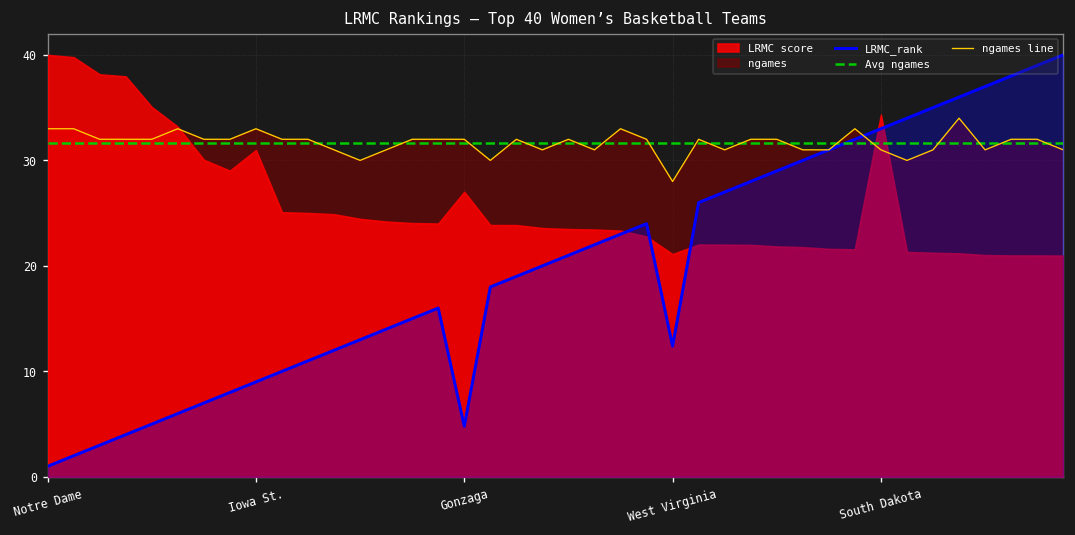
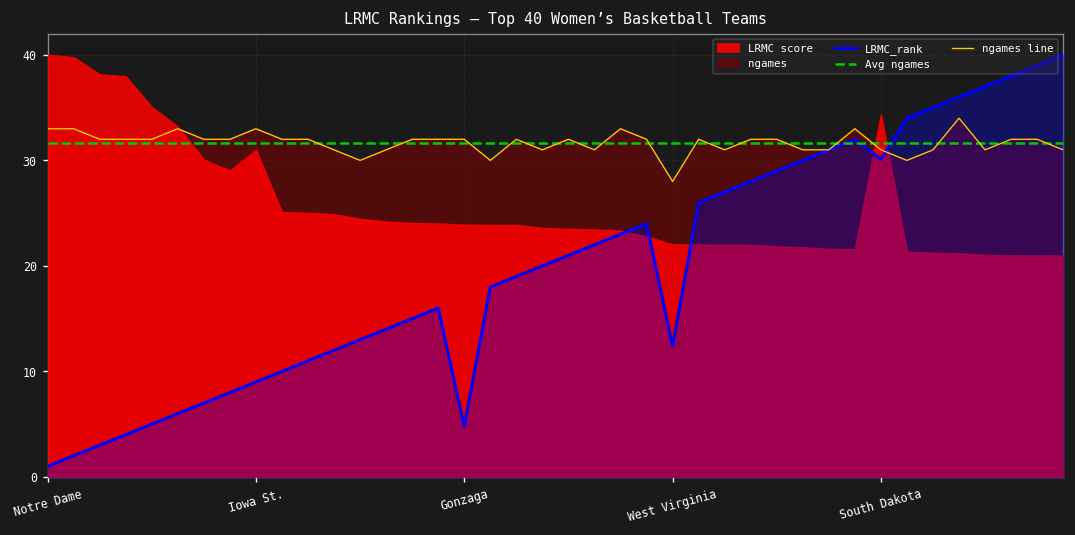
LRMC score, Gonzaga: 27 -> 24
LRMC score, West Virginia: 21 -> 22
LRMC_rank, South Dakota: 33 -> 30
